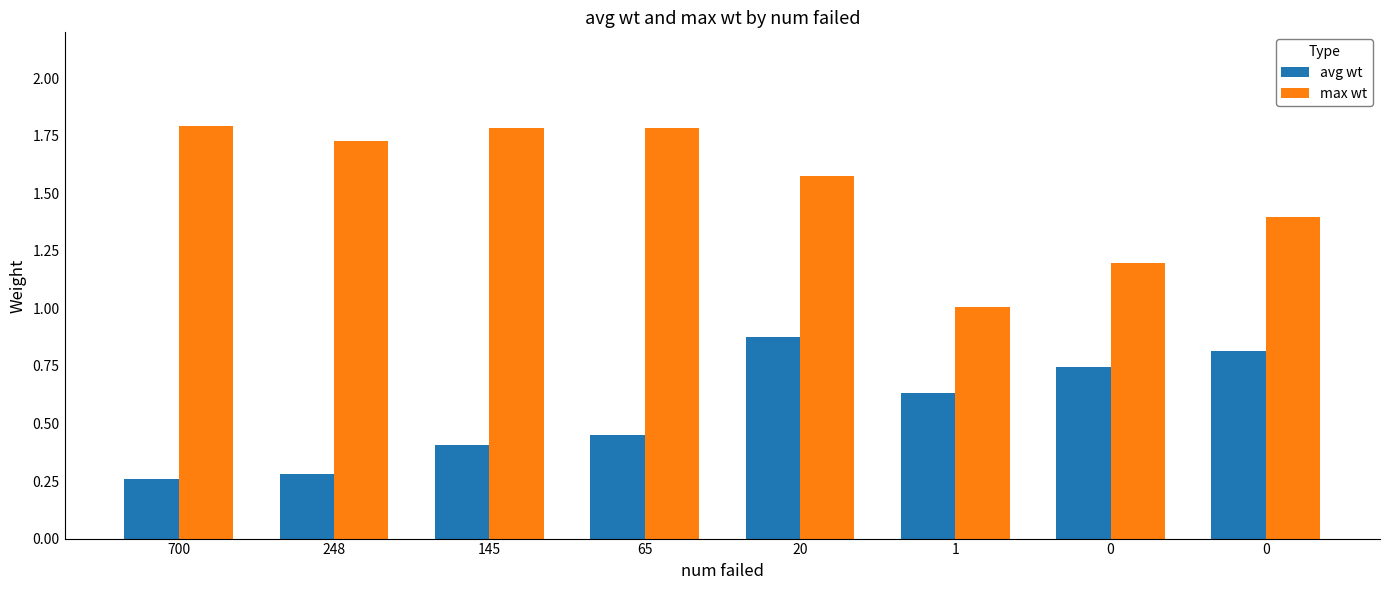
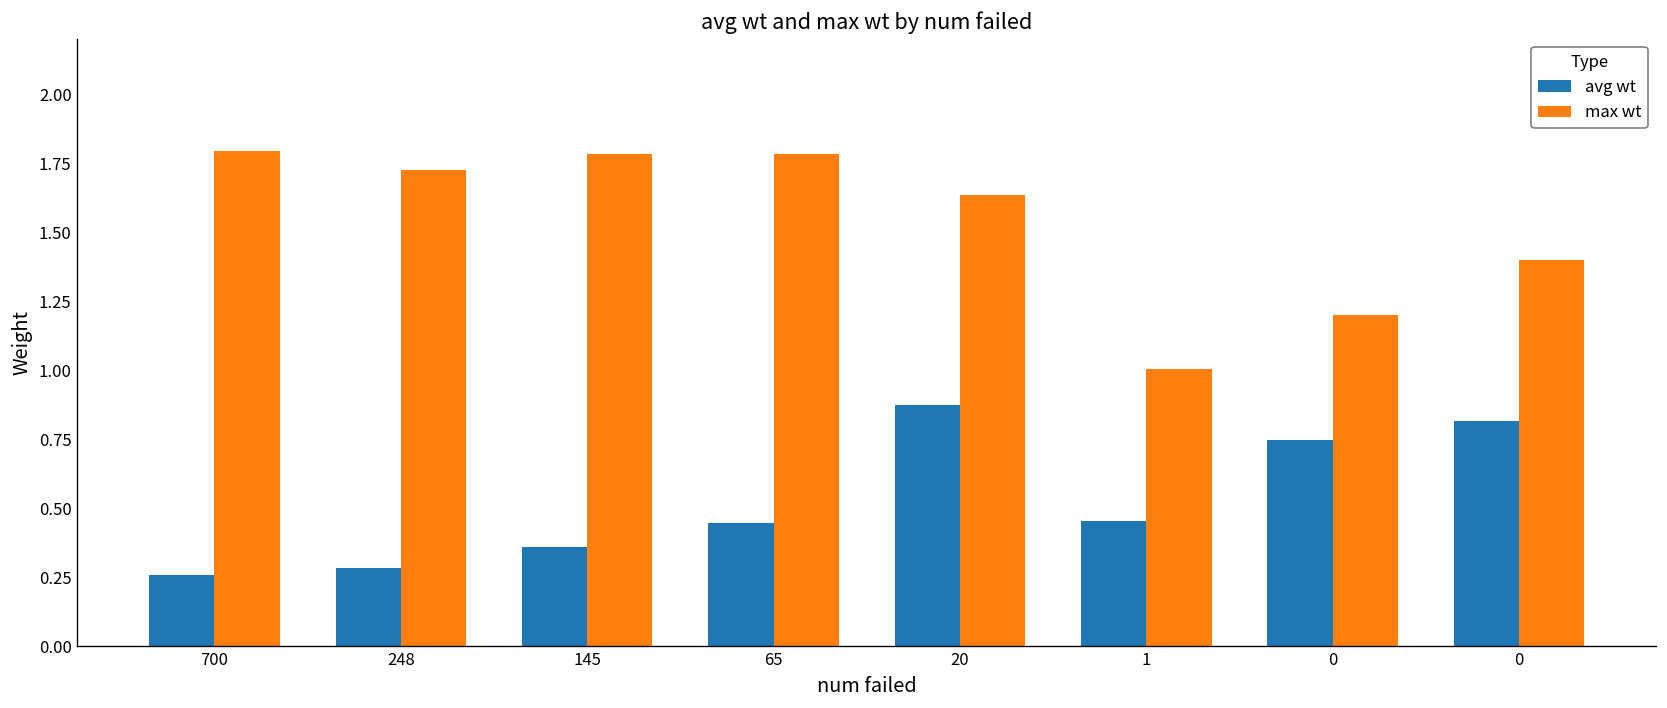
avg wt, 145: 0.41 -> 0.36
max wt, 20: 1.57 -> 1.63
avg wt, 1: 0.63 -> 0.46
